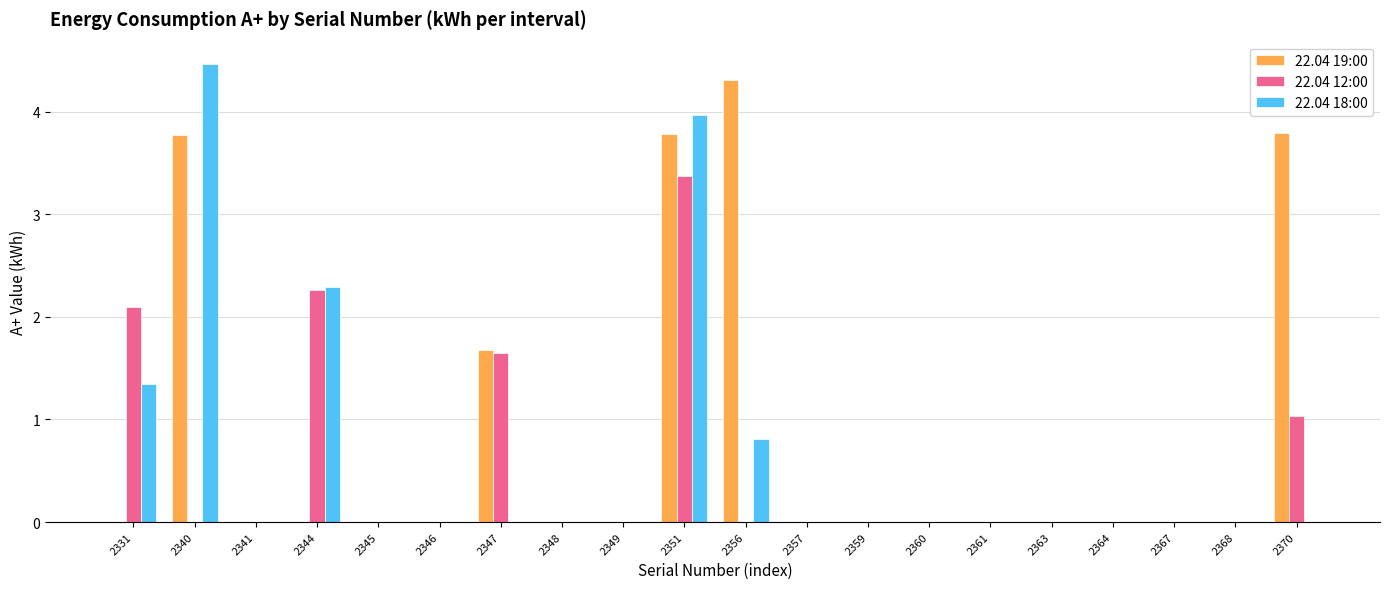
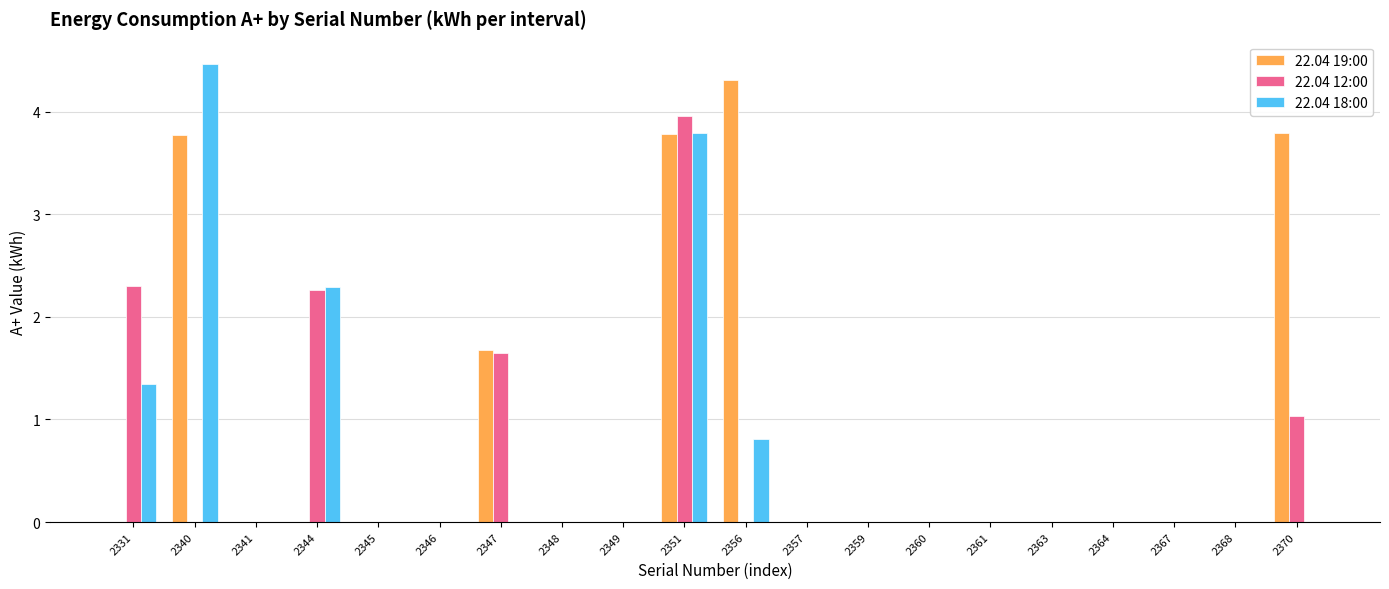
22.04 12:00, 2331: 2.1 -> 2.3
22.04 12:00, 2351: 3.38 -> 3.96
22.04 18:00, 2351: 3.97 -> 3.79
